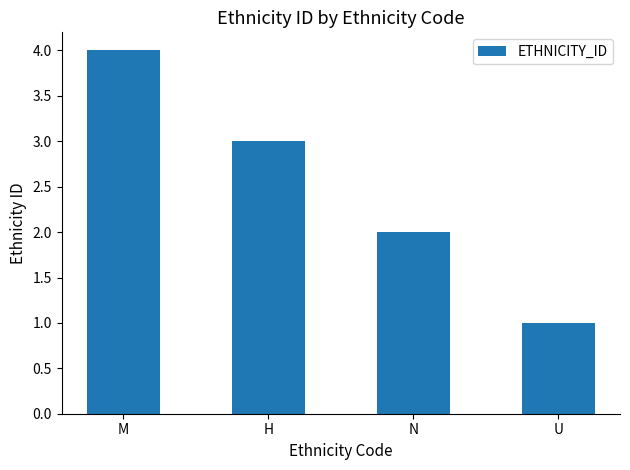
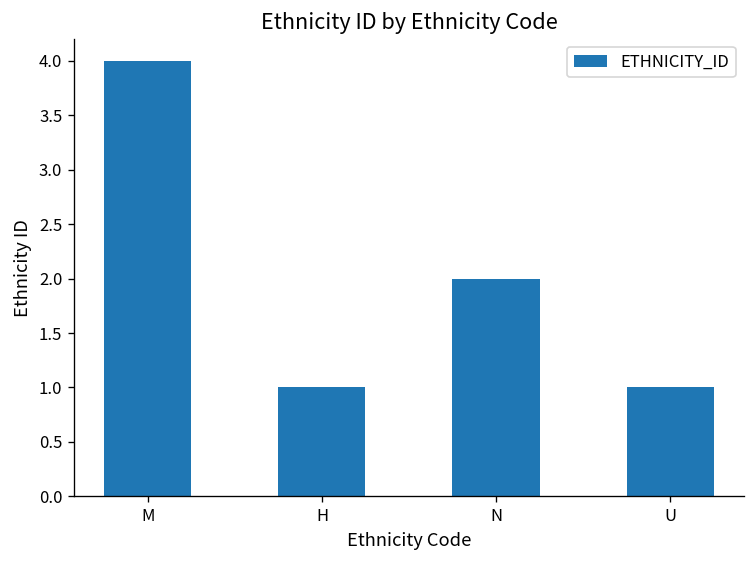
H: 3 -> 1
